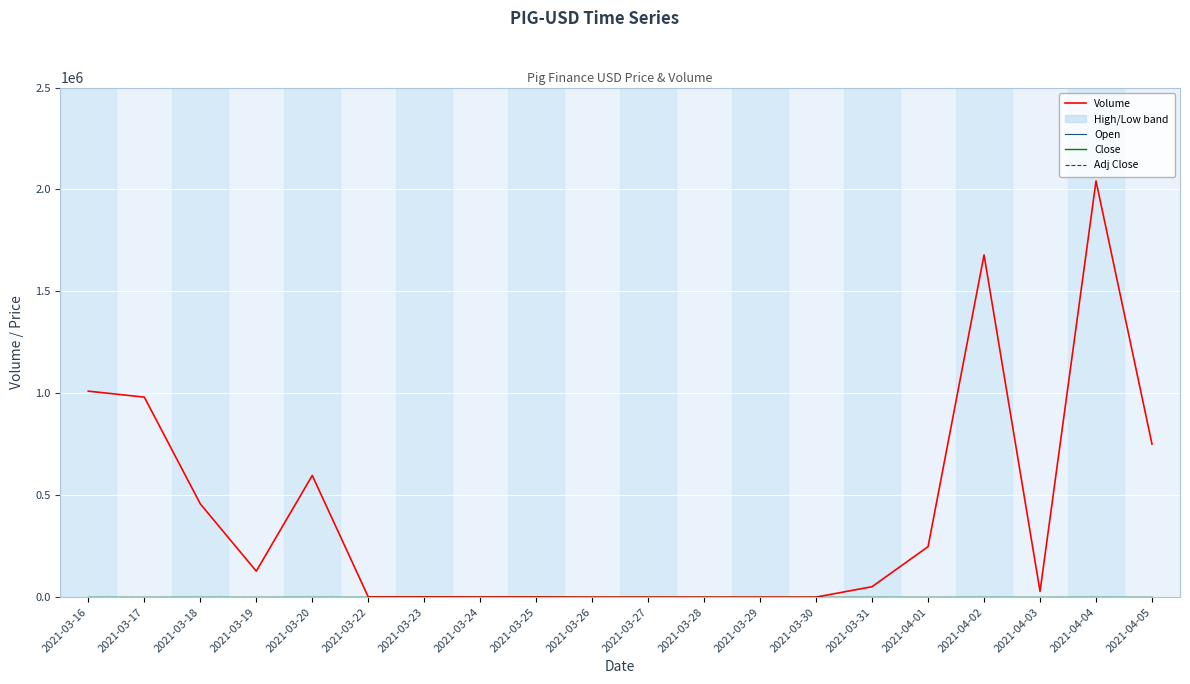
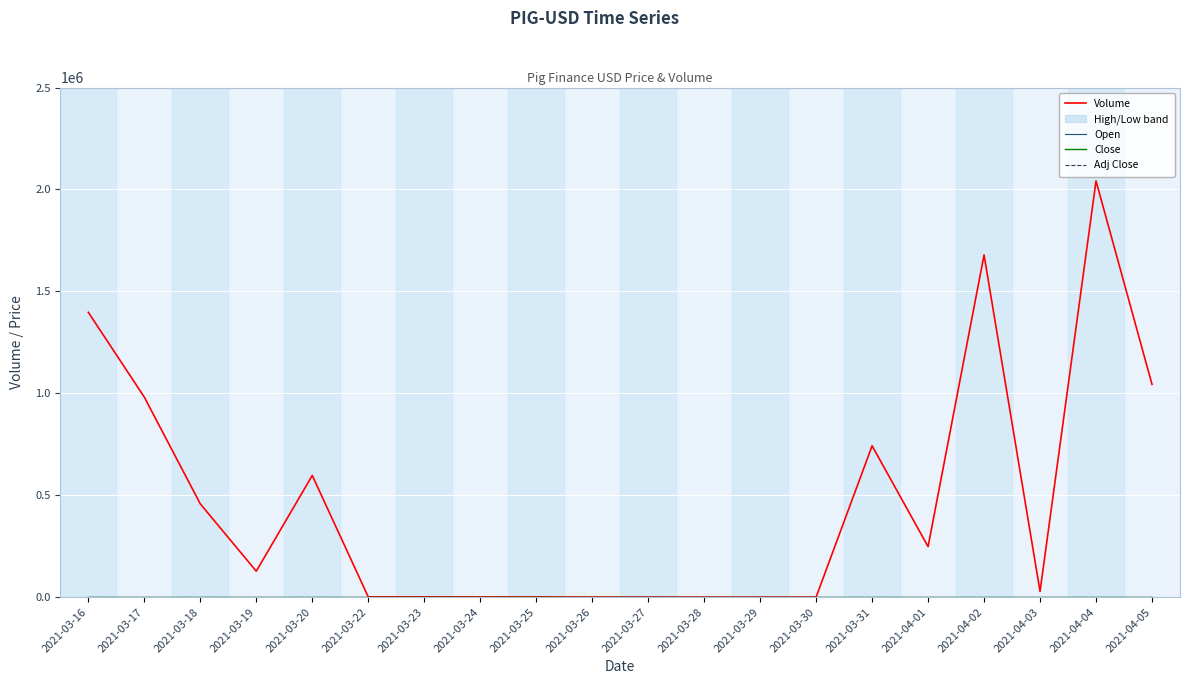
Volume, 2021-03-16: 1010000 -> 1400000
Volume, 2021-03-31: 50000 -> 740000
Volume, 2021-04-05: 750000 -> 1040000
